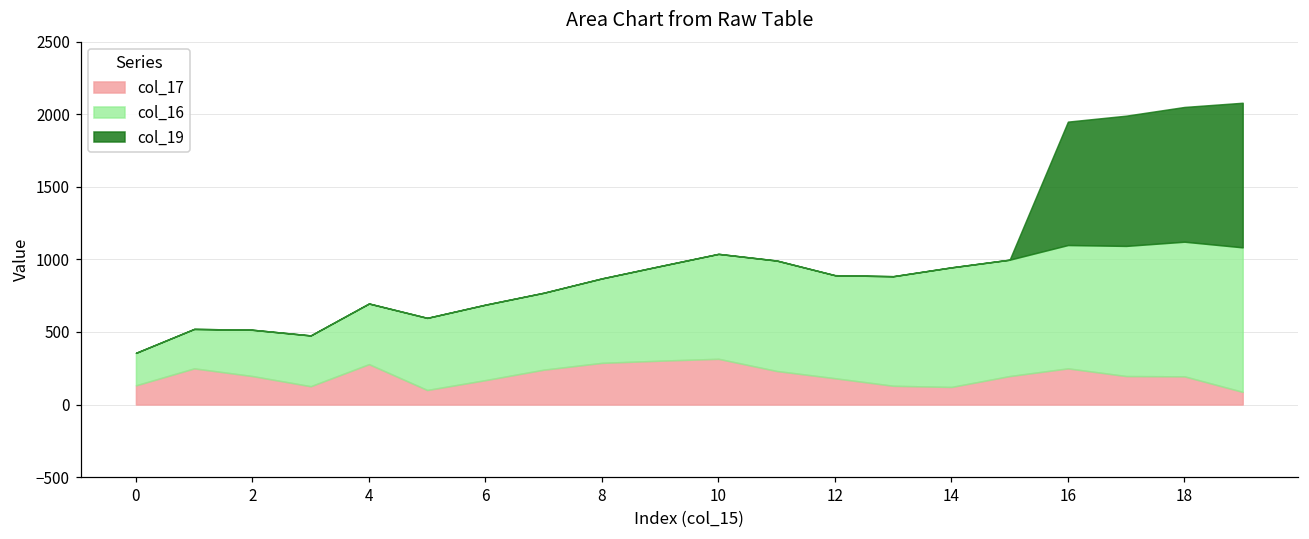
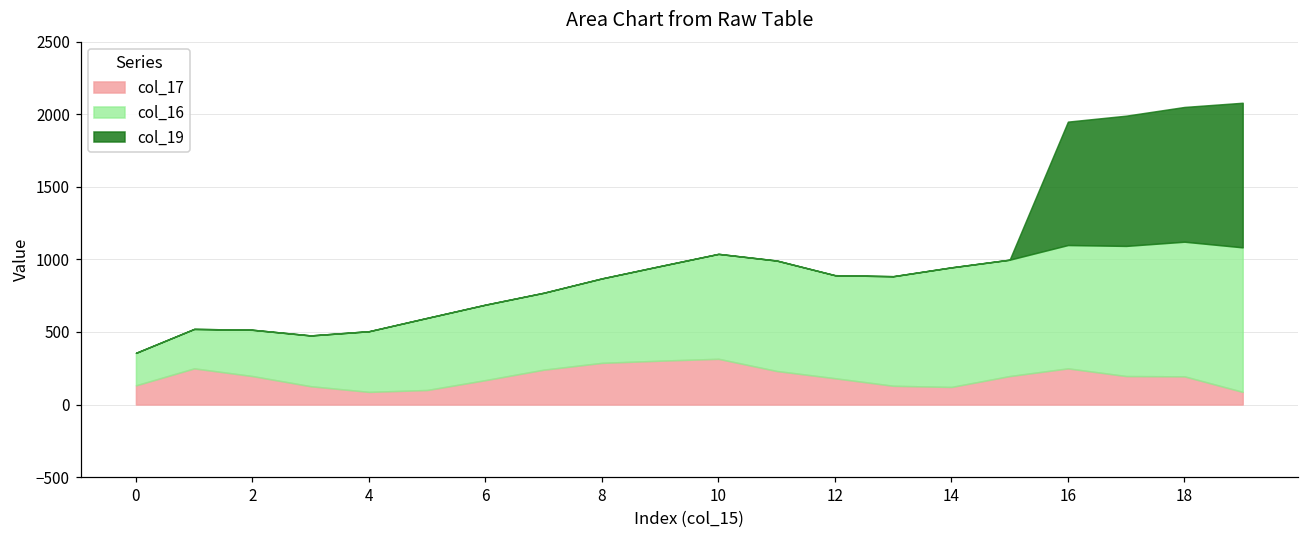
col_17, 4: 280 -> 90
